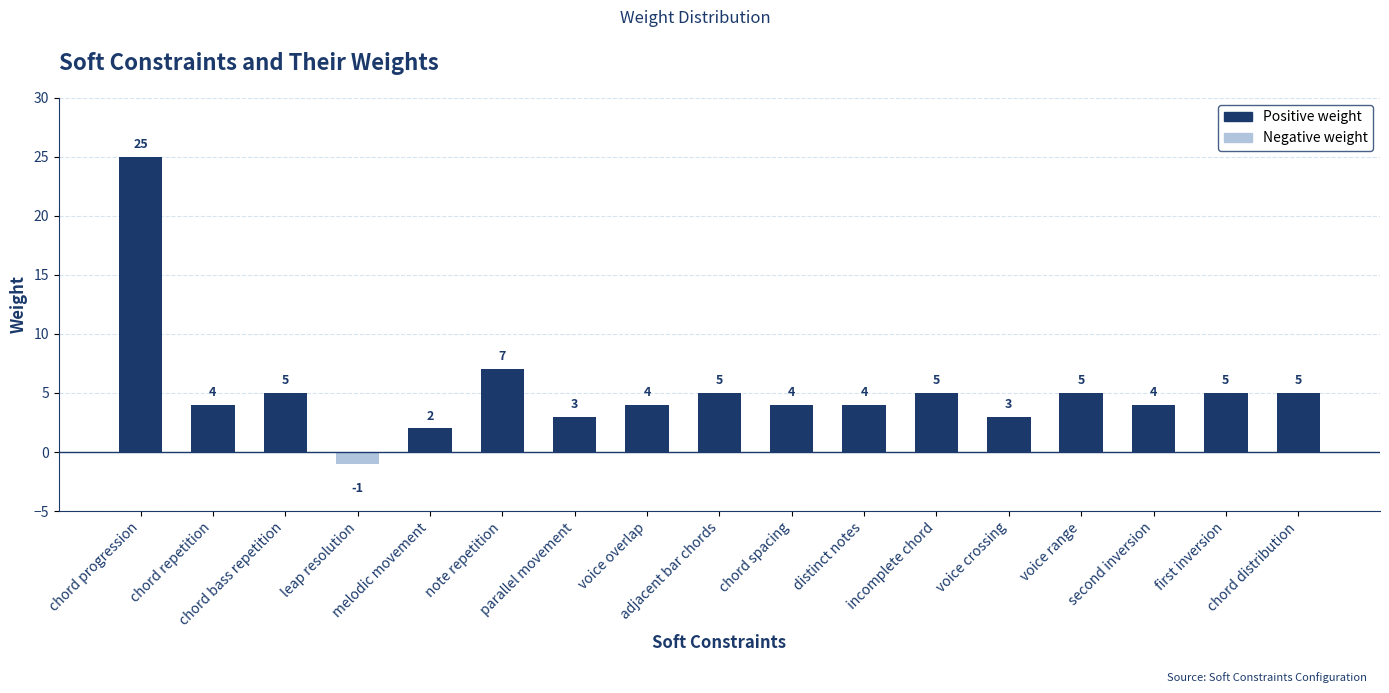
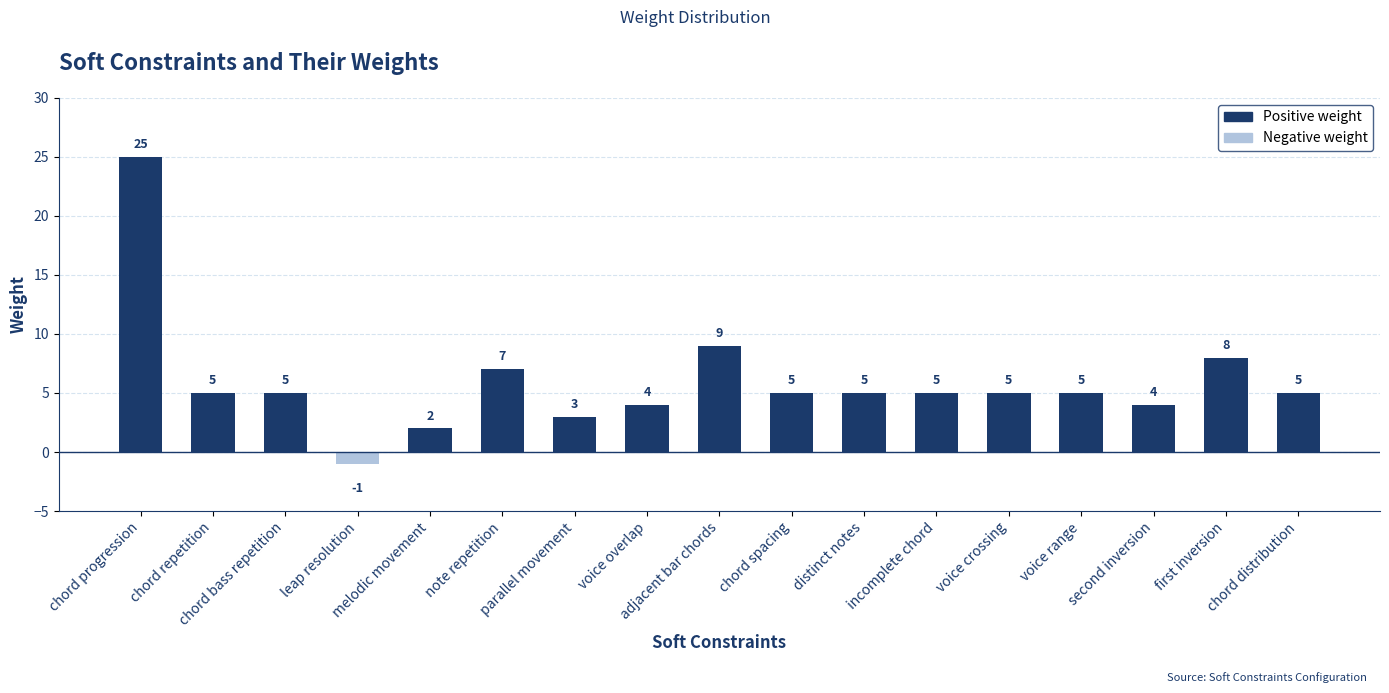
chord repetition: 4 -> 5
adjacent bar chords: 5 -> 9
chord spacing: 4 -> 5
distinct notes: 4 -> 5
voice crossing: 3 -> 5
first inversion: 5 -> 8
